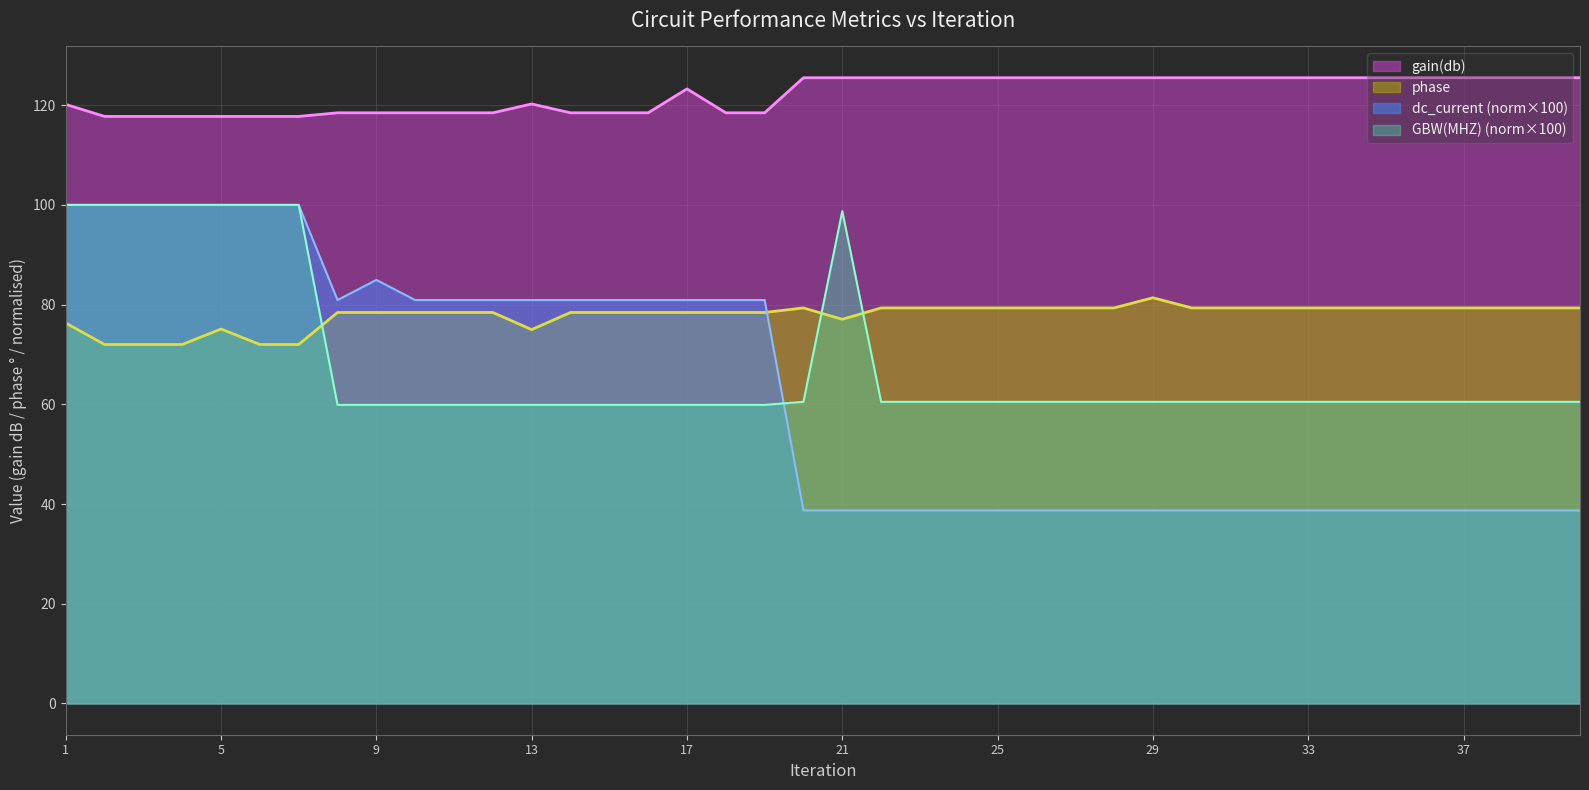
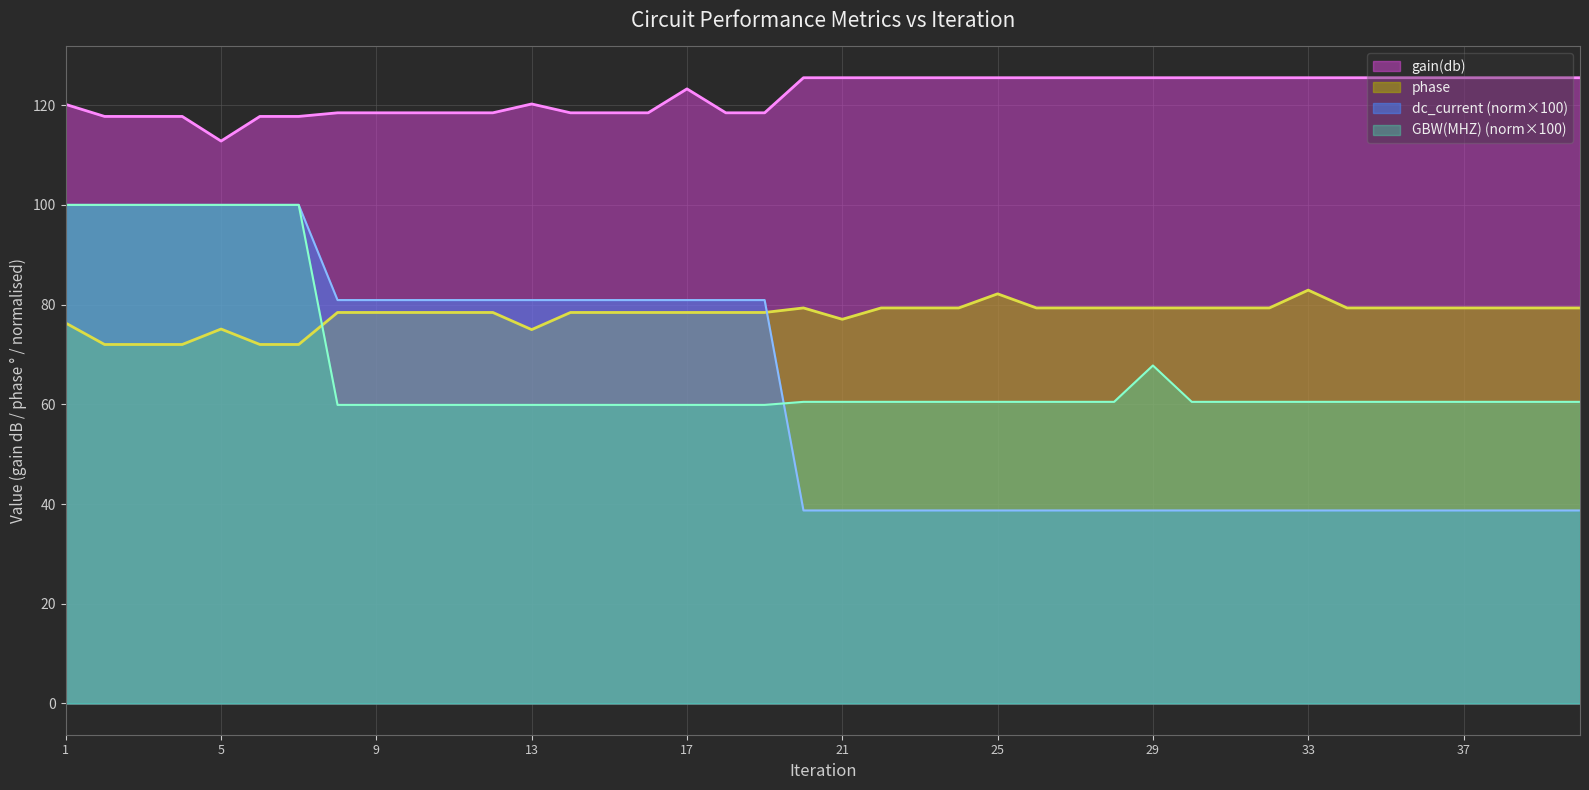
gain(db), 5: 118 -> 113
dc_current (norm×100), 9: 85 -> 81
GBW(MHZ) (norm×100), 21: 99 -> 60
phase, 25: 79 -> 82
phase, 29: 81 -> 79
GBW(MHZ) (norm×100), 29: 60 -> 68
phase, 33: 79 -> 83
